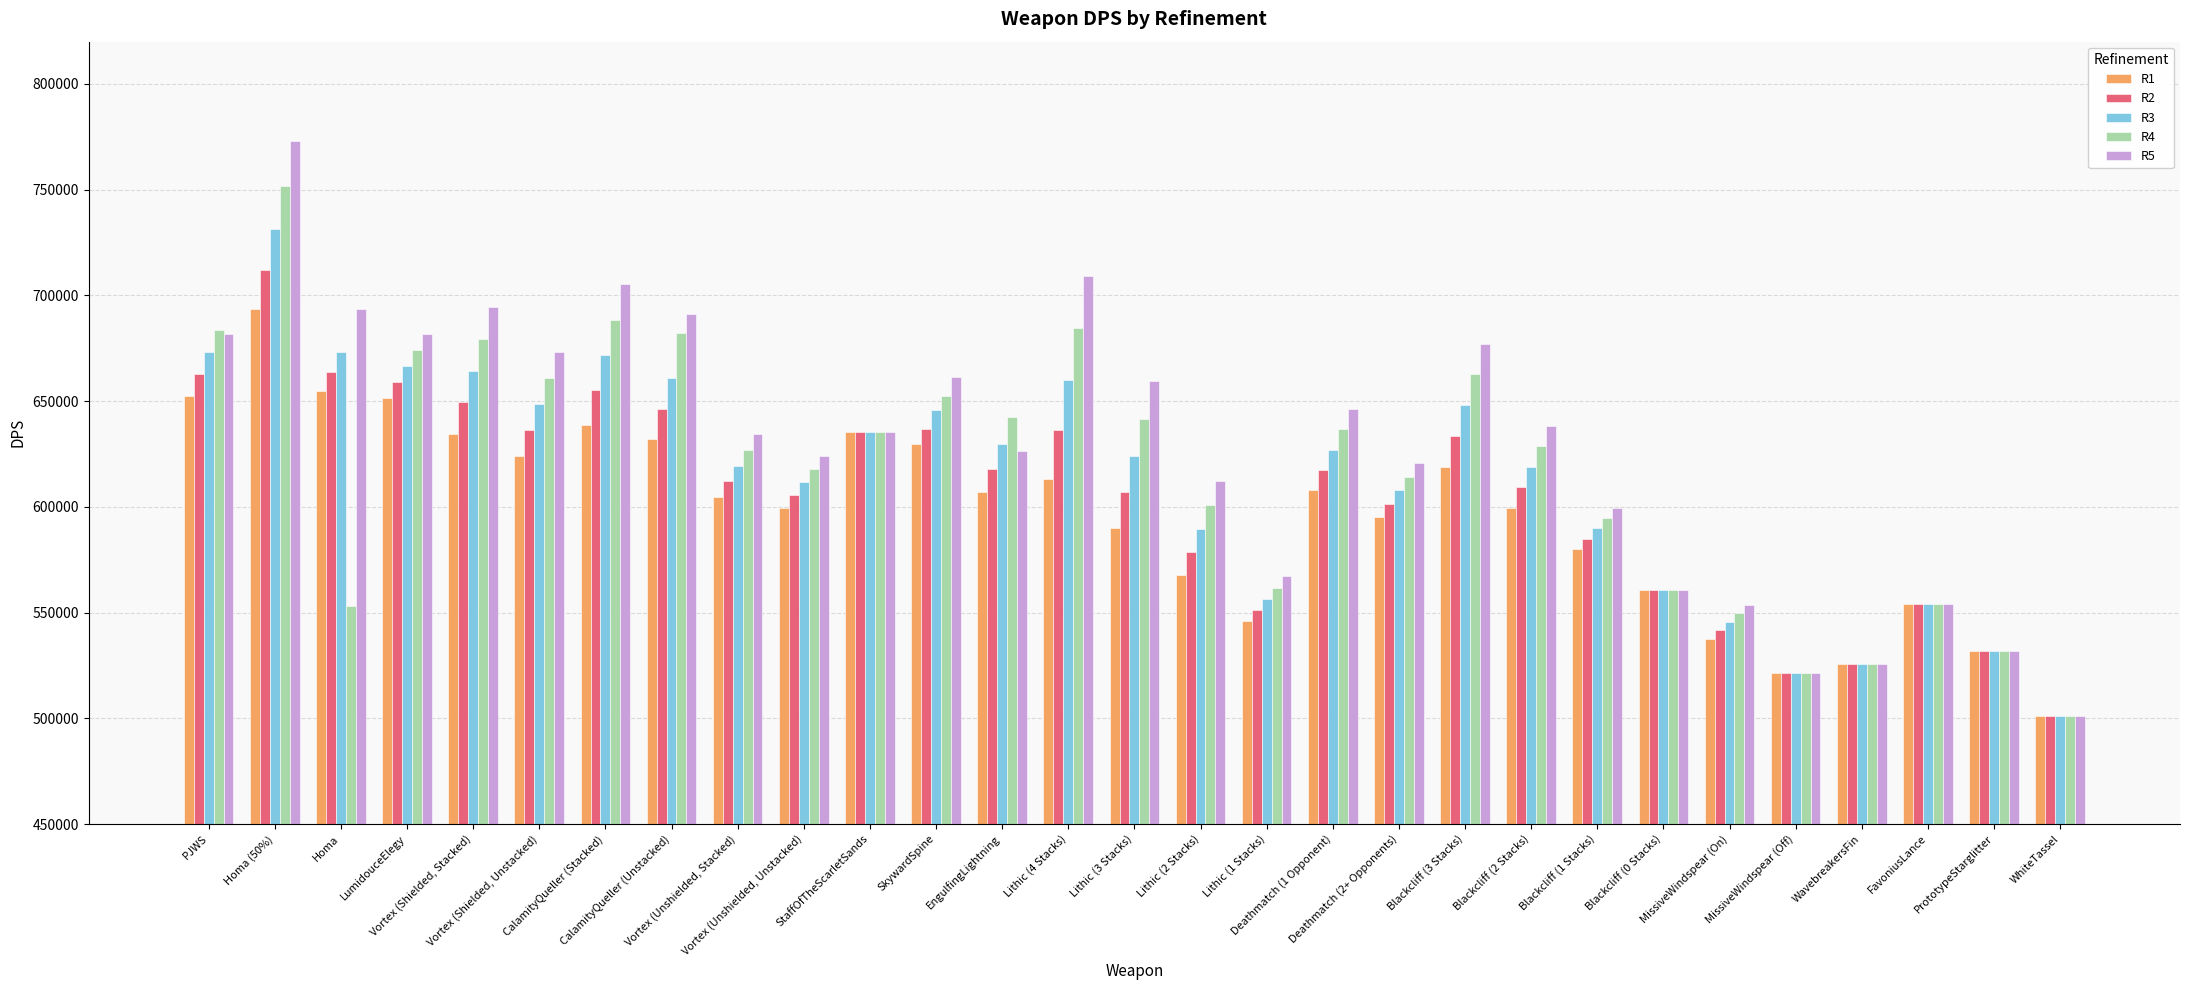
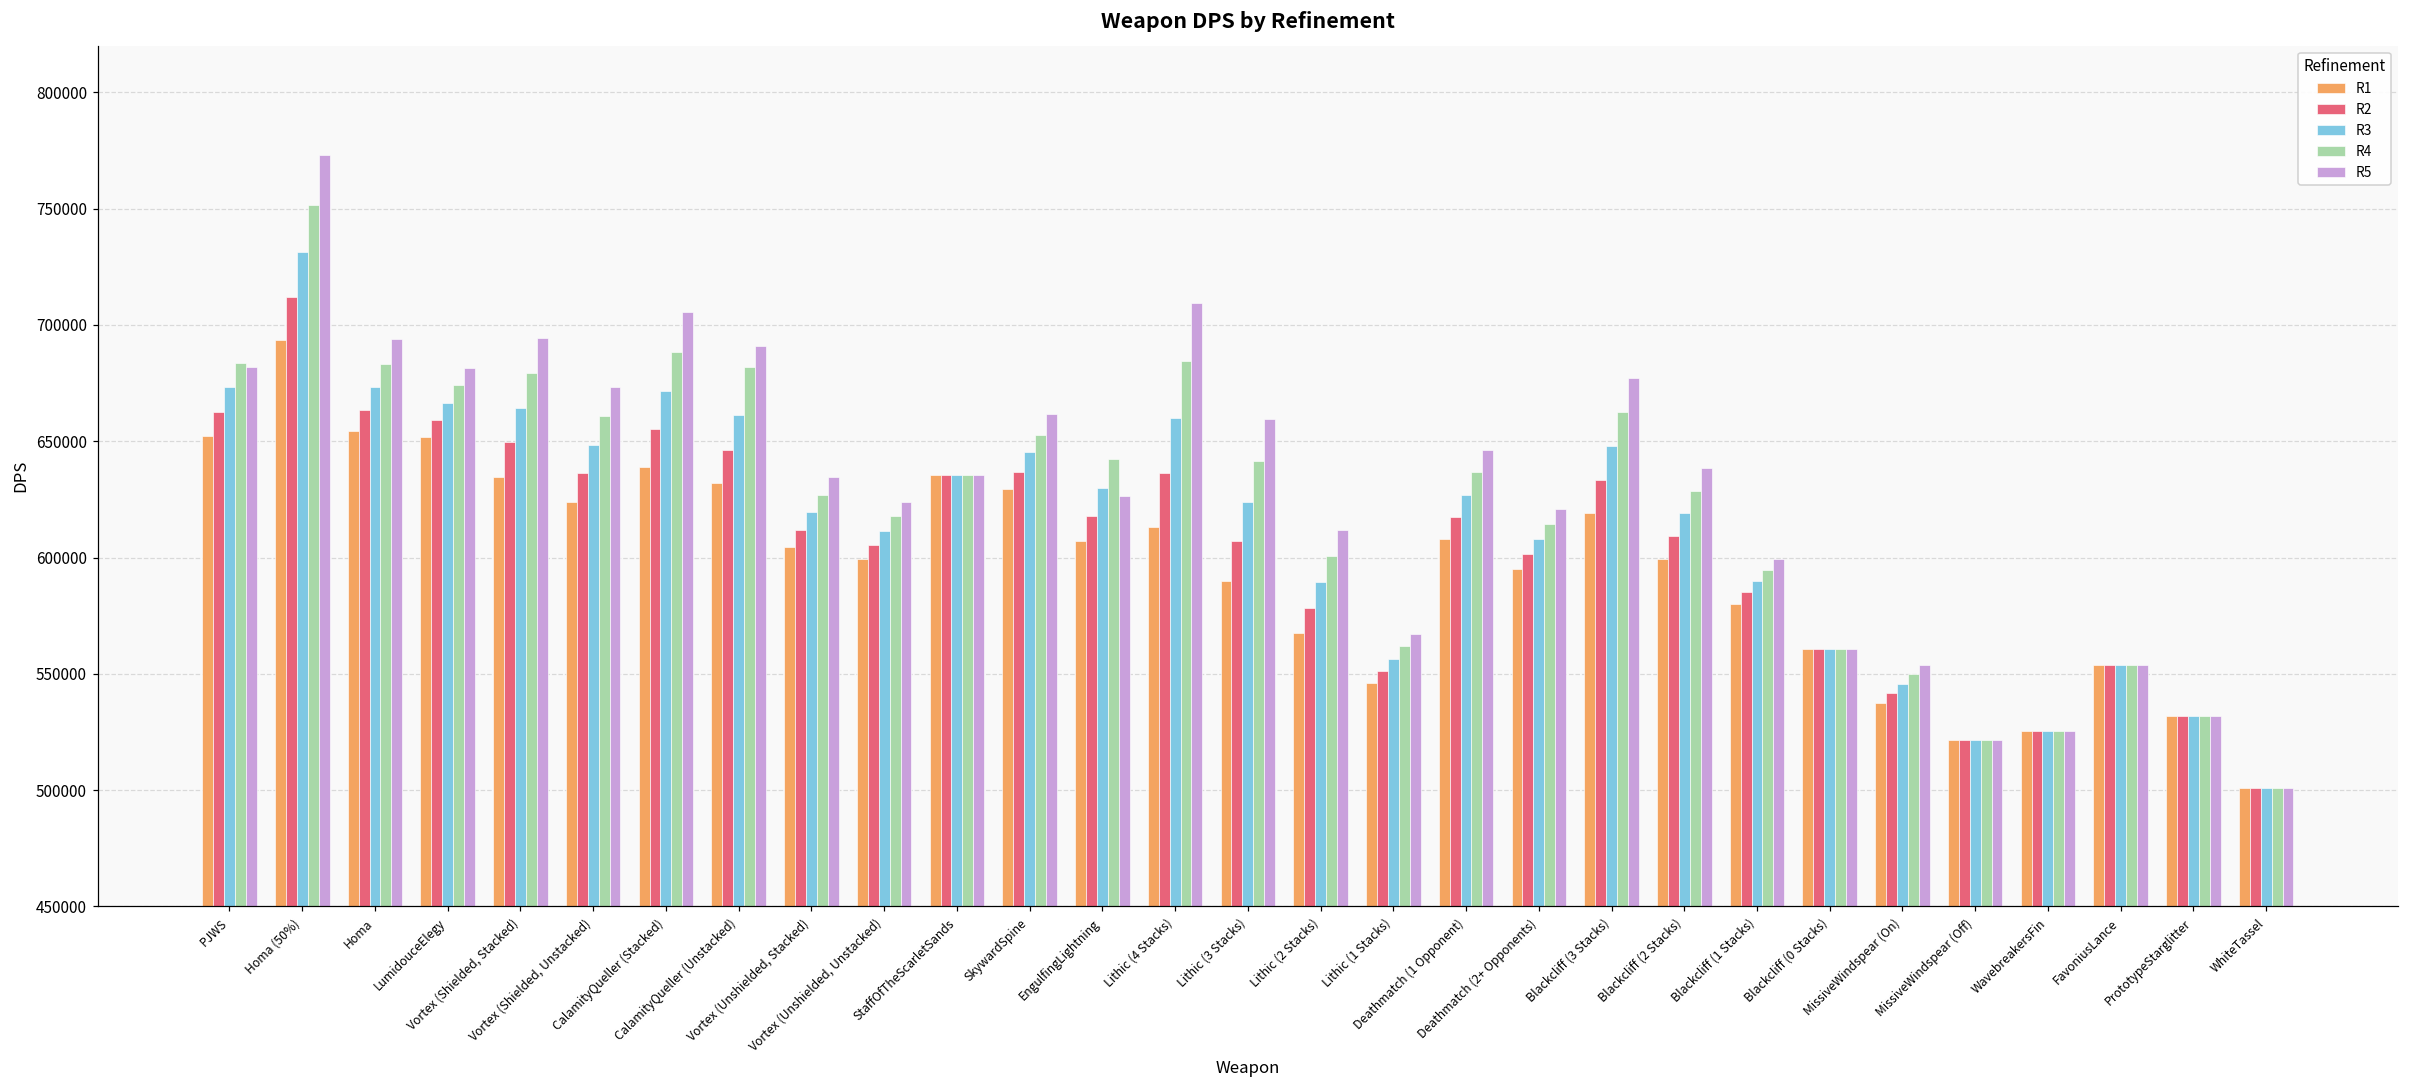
R4, Homa: 553000 -> 683000
